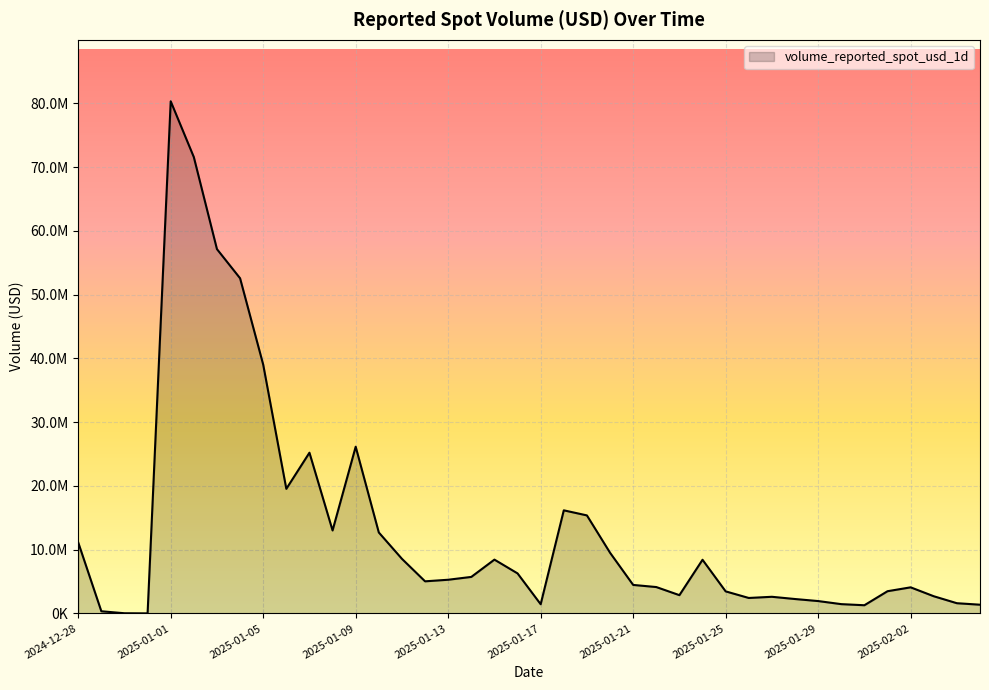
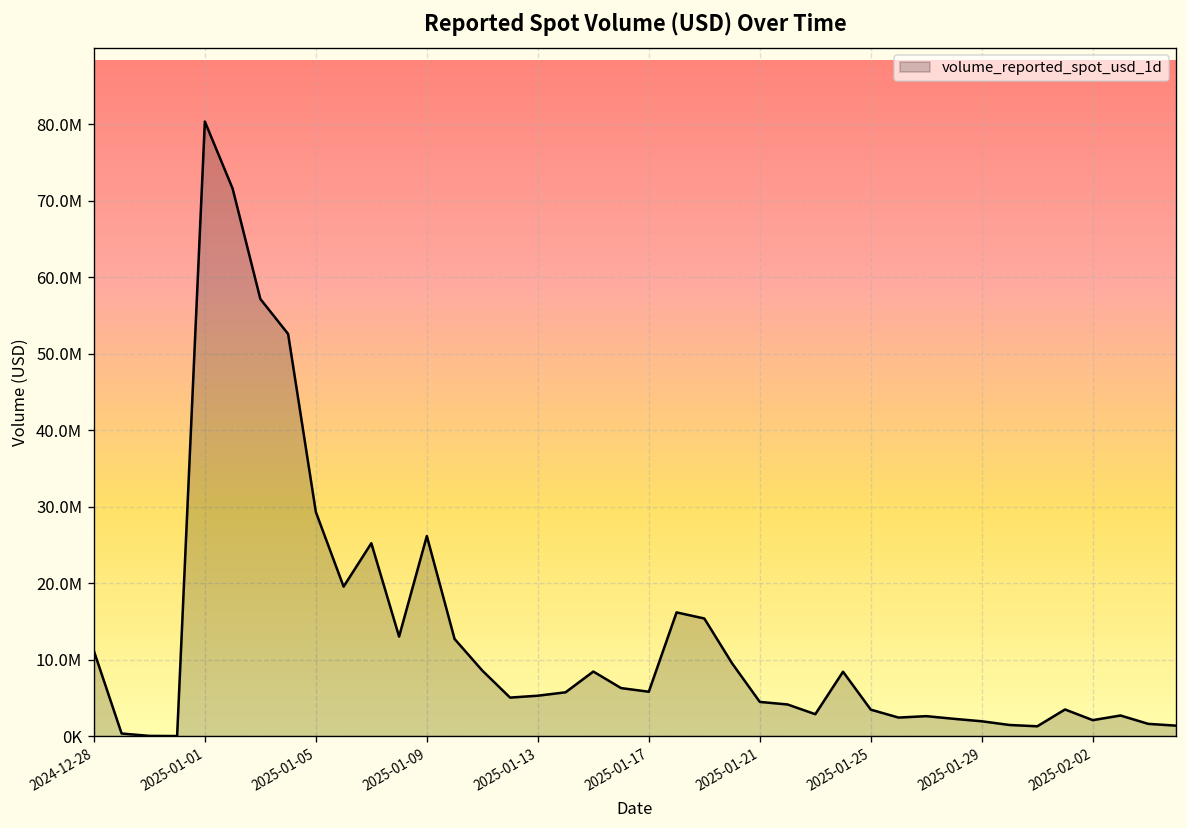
2025-01-05: 39000000 -> 29000000
2025-01-17: 1000000 -> 6000000
2025-02-02: 4000000 -> 2000000
